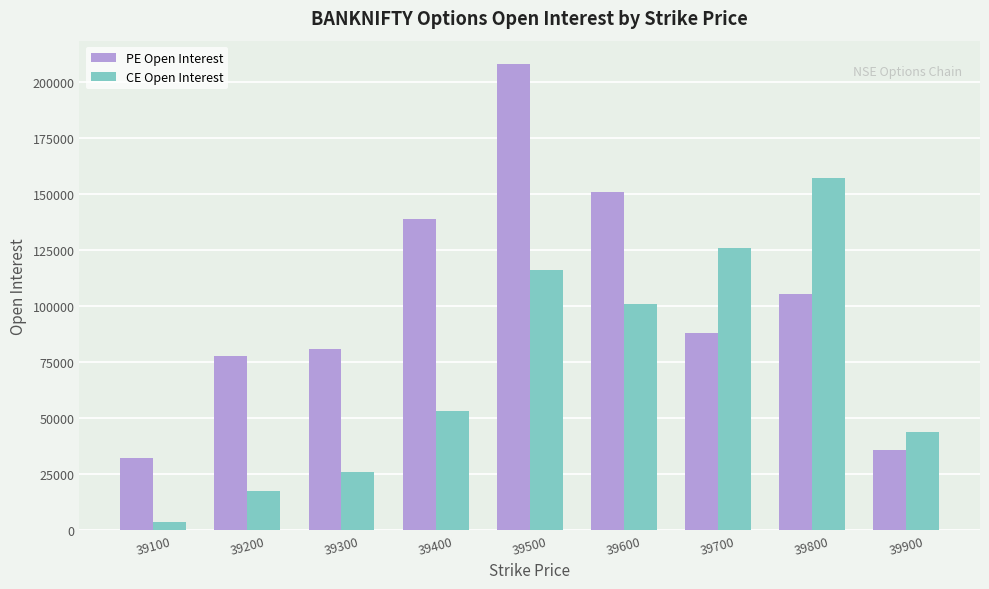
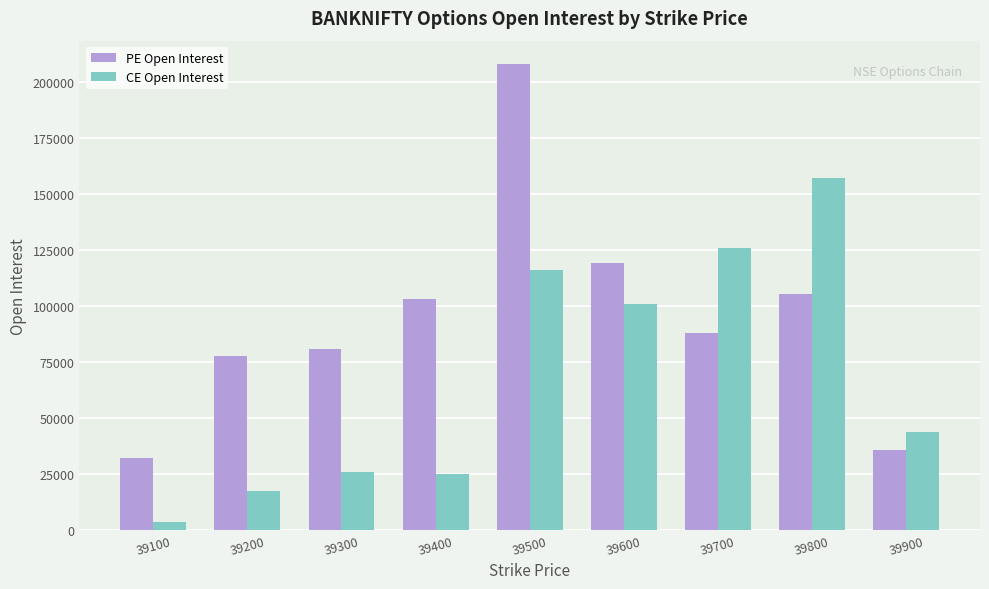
PE Open Interest, 39400: 139000 -> 103000
CE Open Interest, 39400: 53000 -> 25000
PE Open Interest, 39600: 151000 -> 119000
